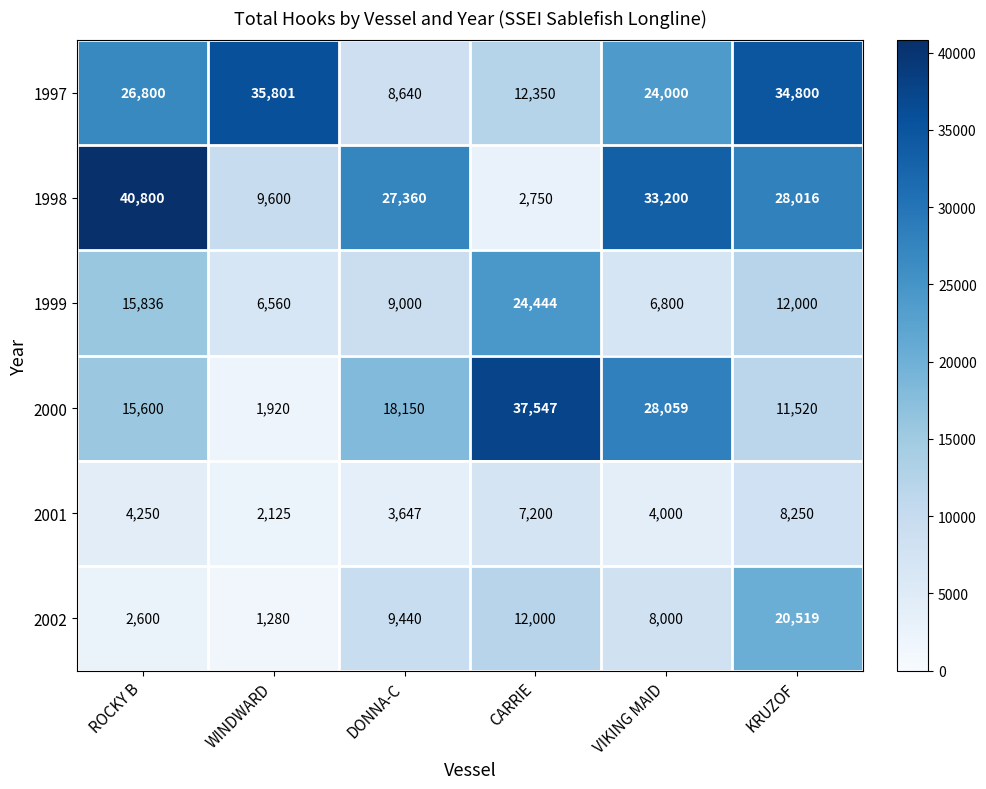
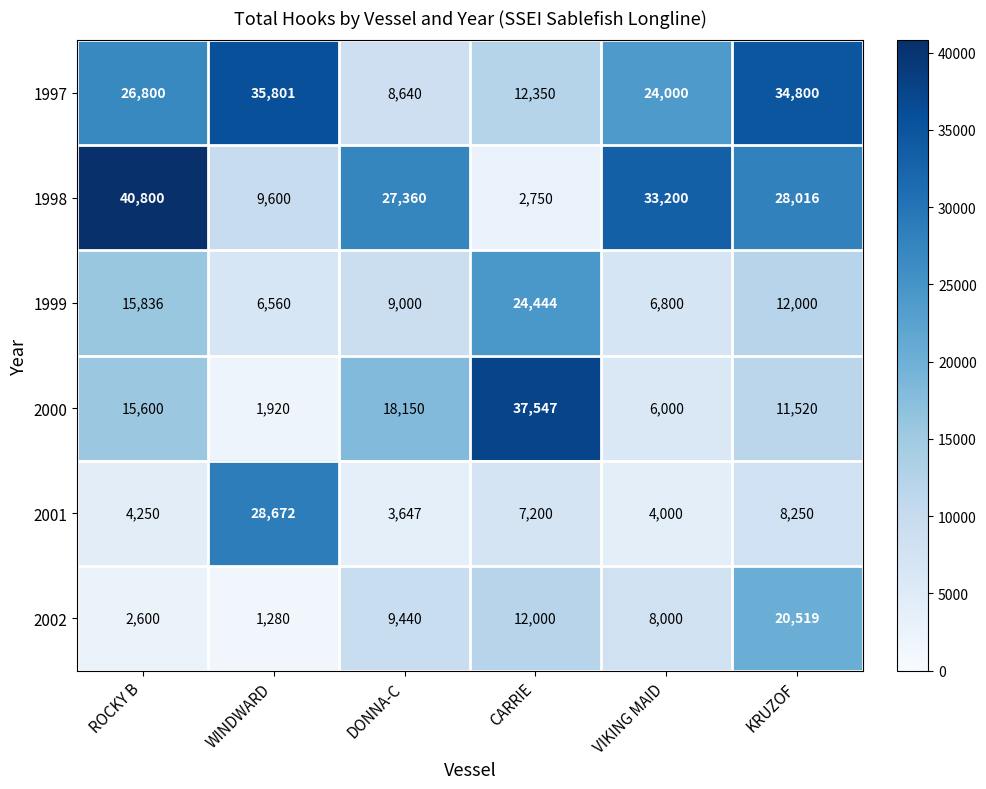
2000, VIKING MAID: 28,059 -> 6,000
2001, WINDWARD: 2,125 -> 28,672
